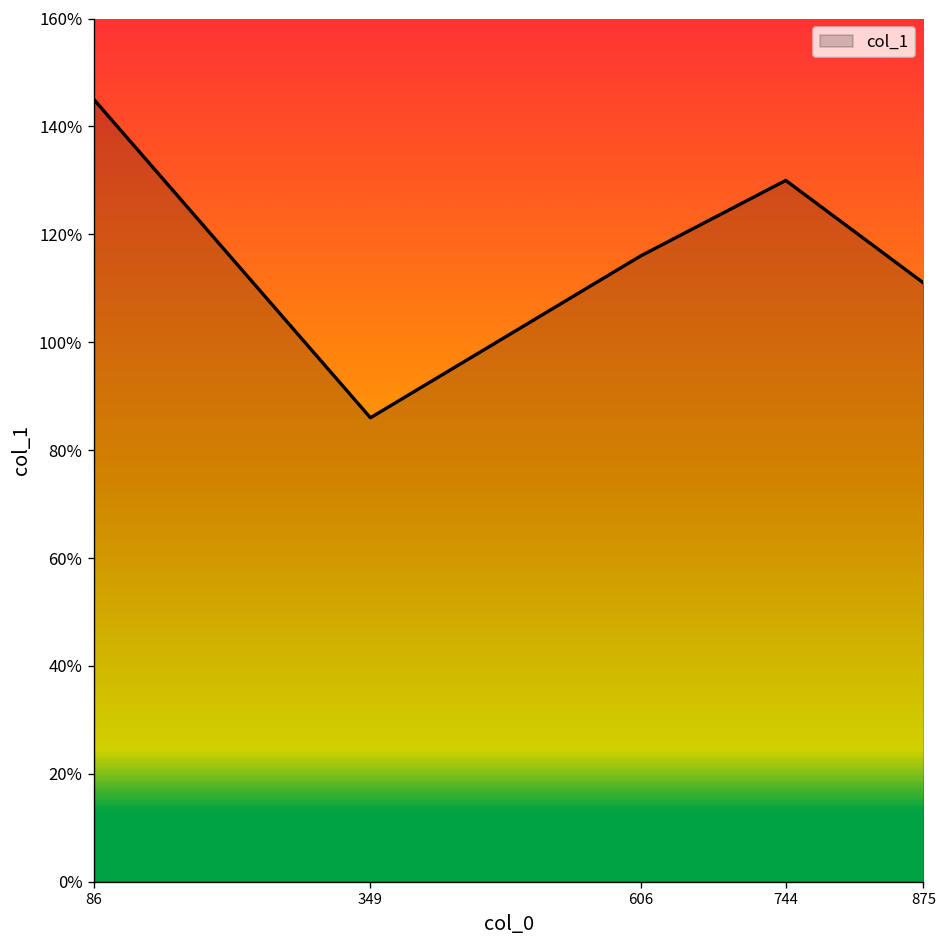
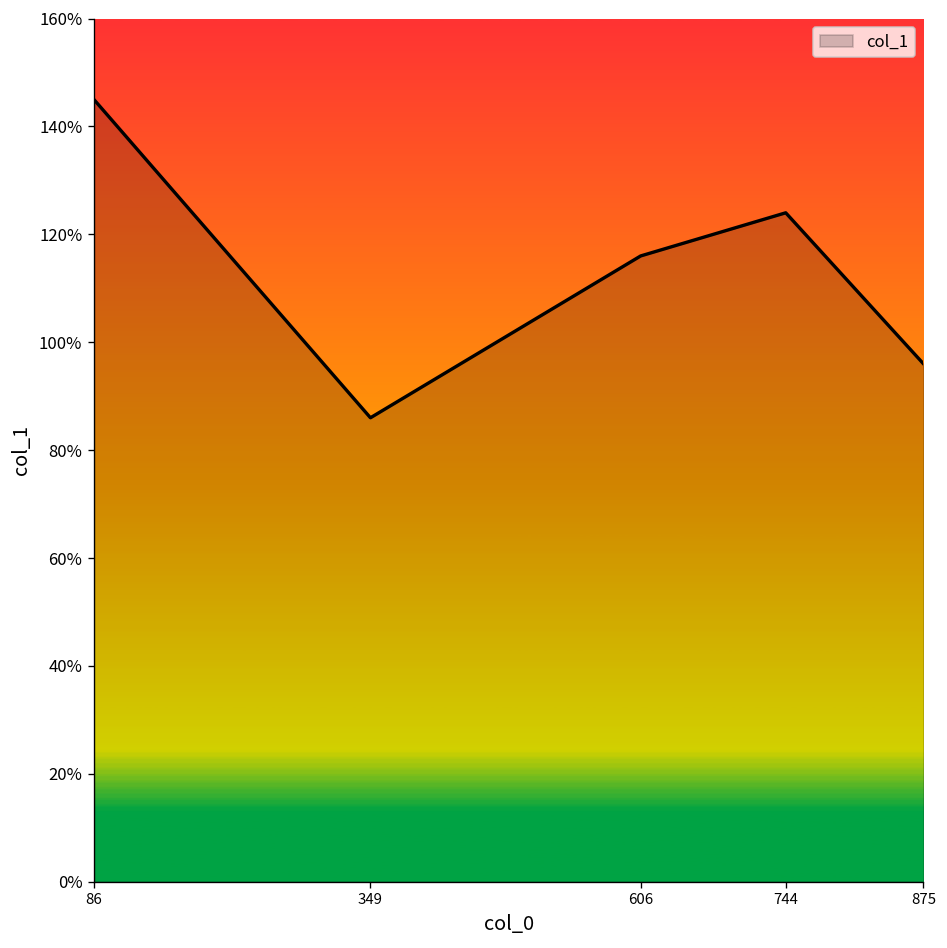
744: 130% -> 124%
875: 111% -> 96%
